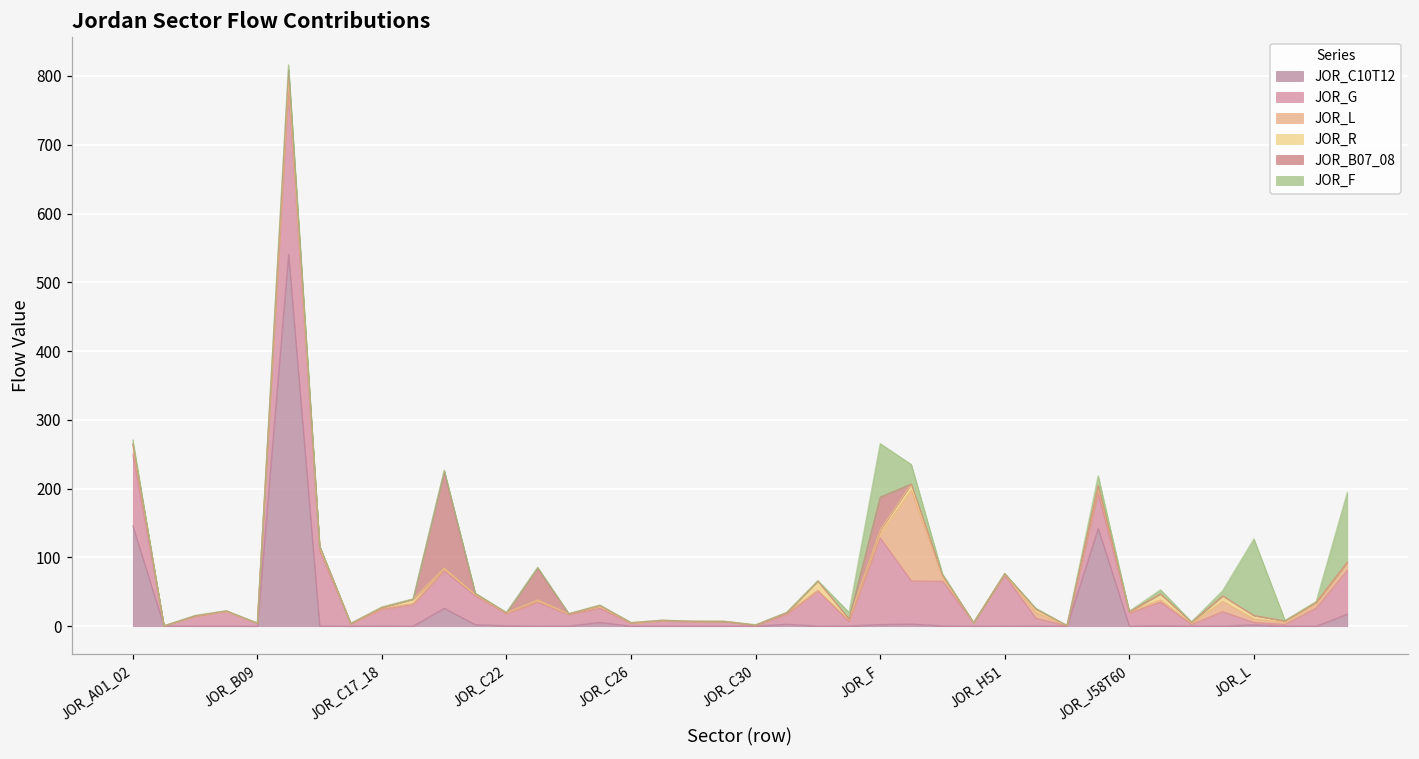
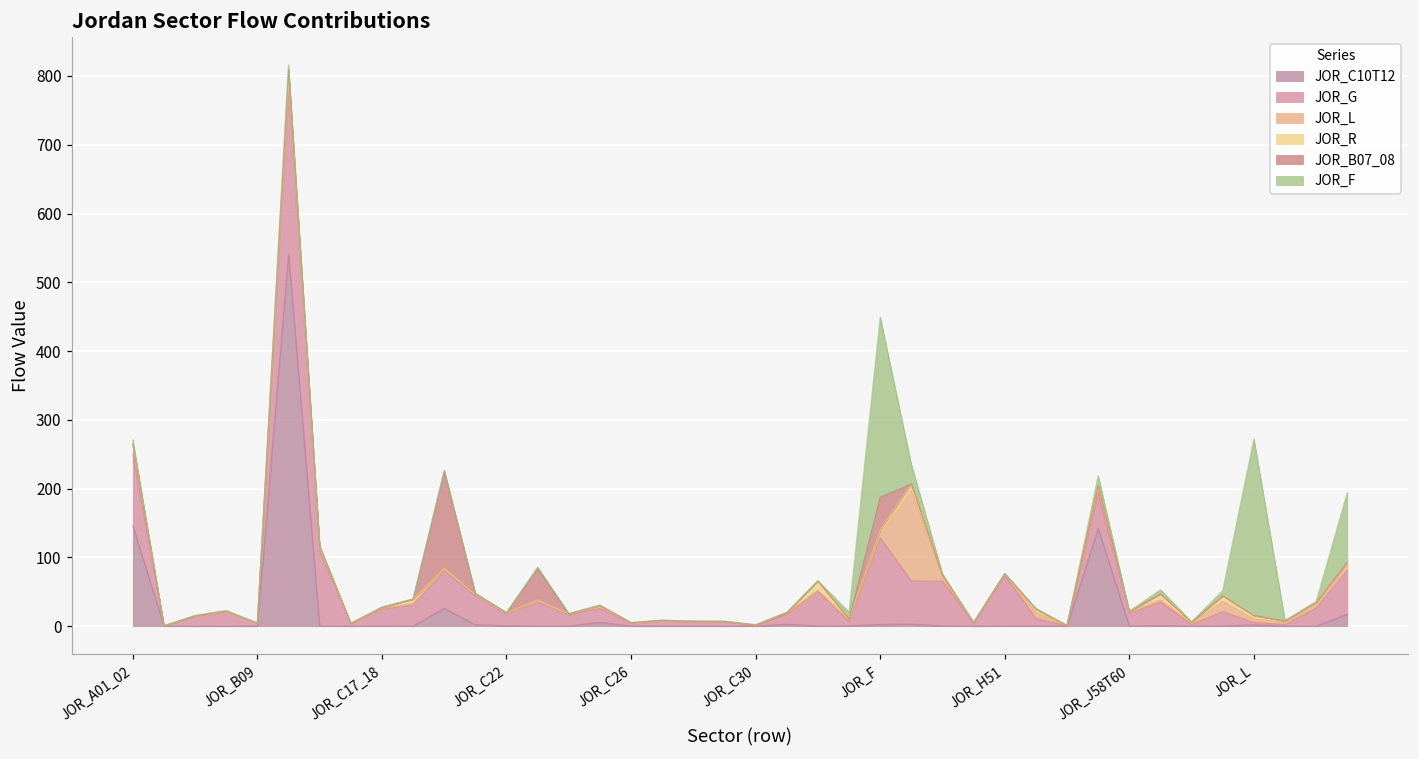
JOR_F, JOR_F: 80 -> 260
JOR_F, JOR_L: 110 -> 260
